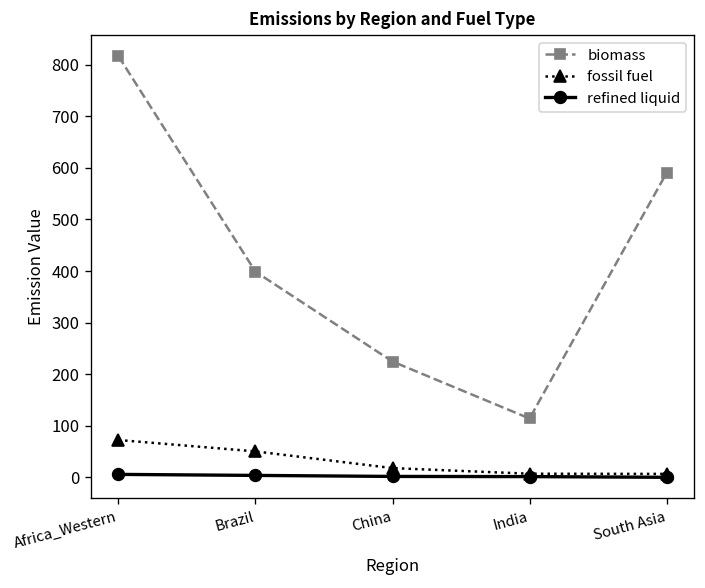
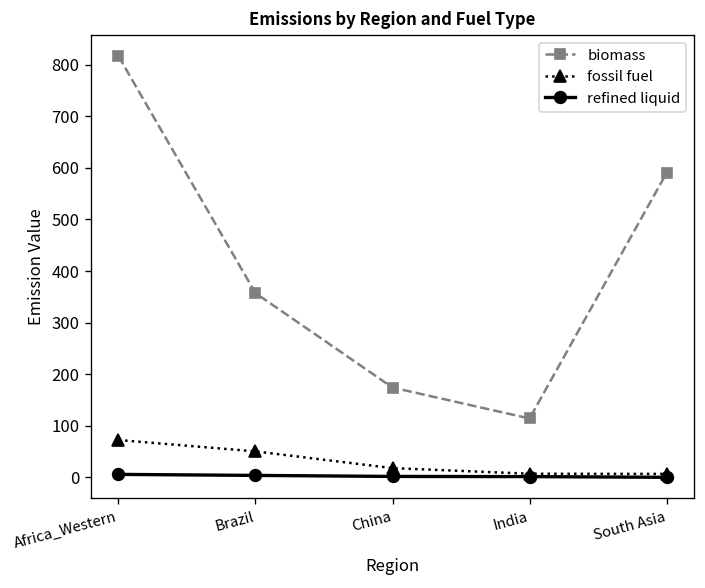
biomass, Brazil: 400 -> 360
biomass, China: 220 -> 170
